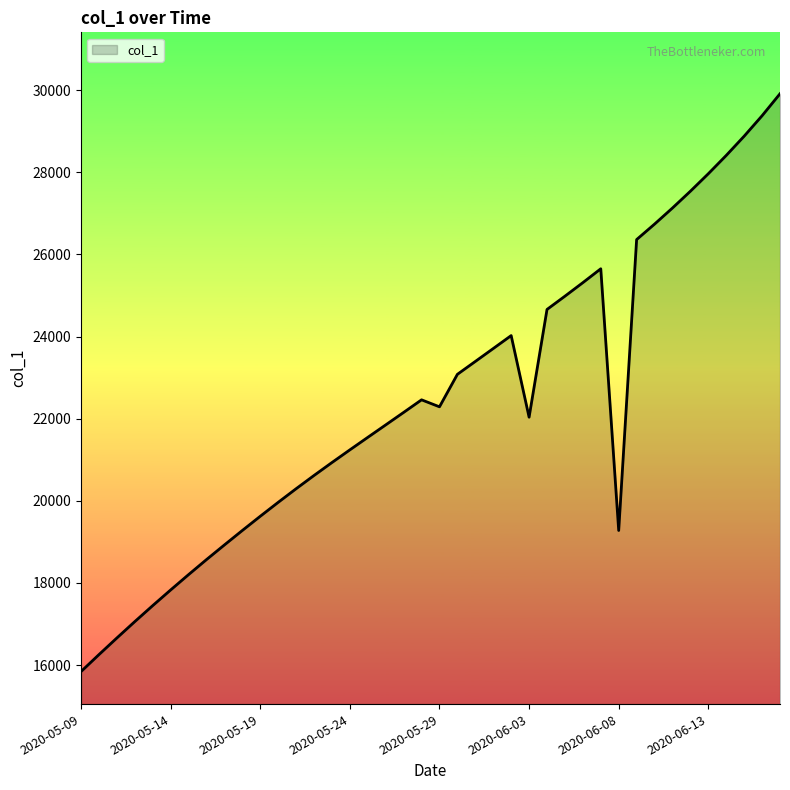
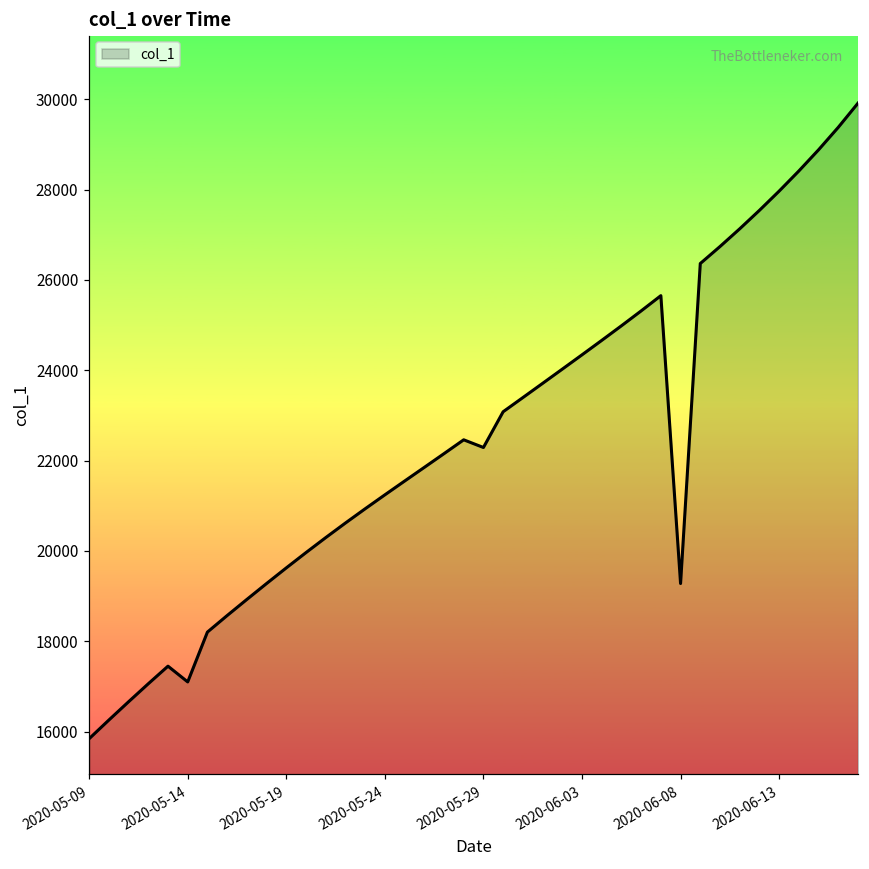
2020-05-14: 17800 -> 17100
2020-06-03: 22000 -> 24300
